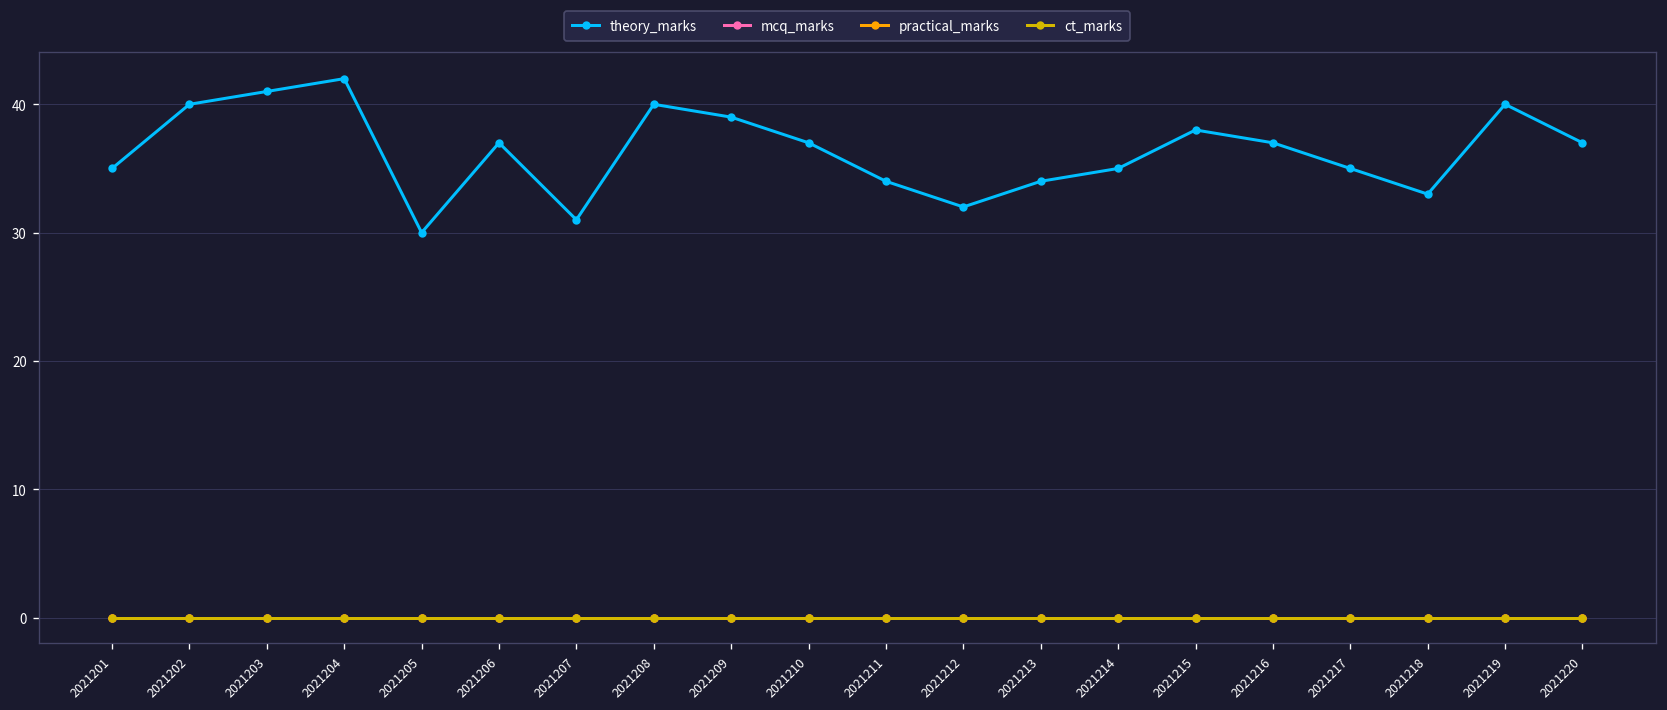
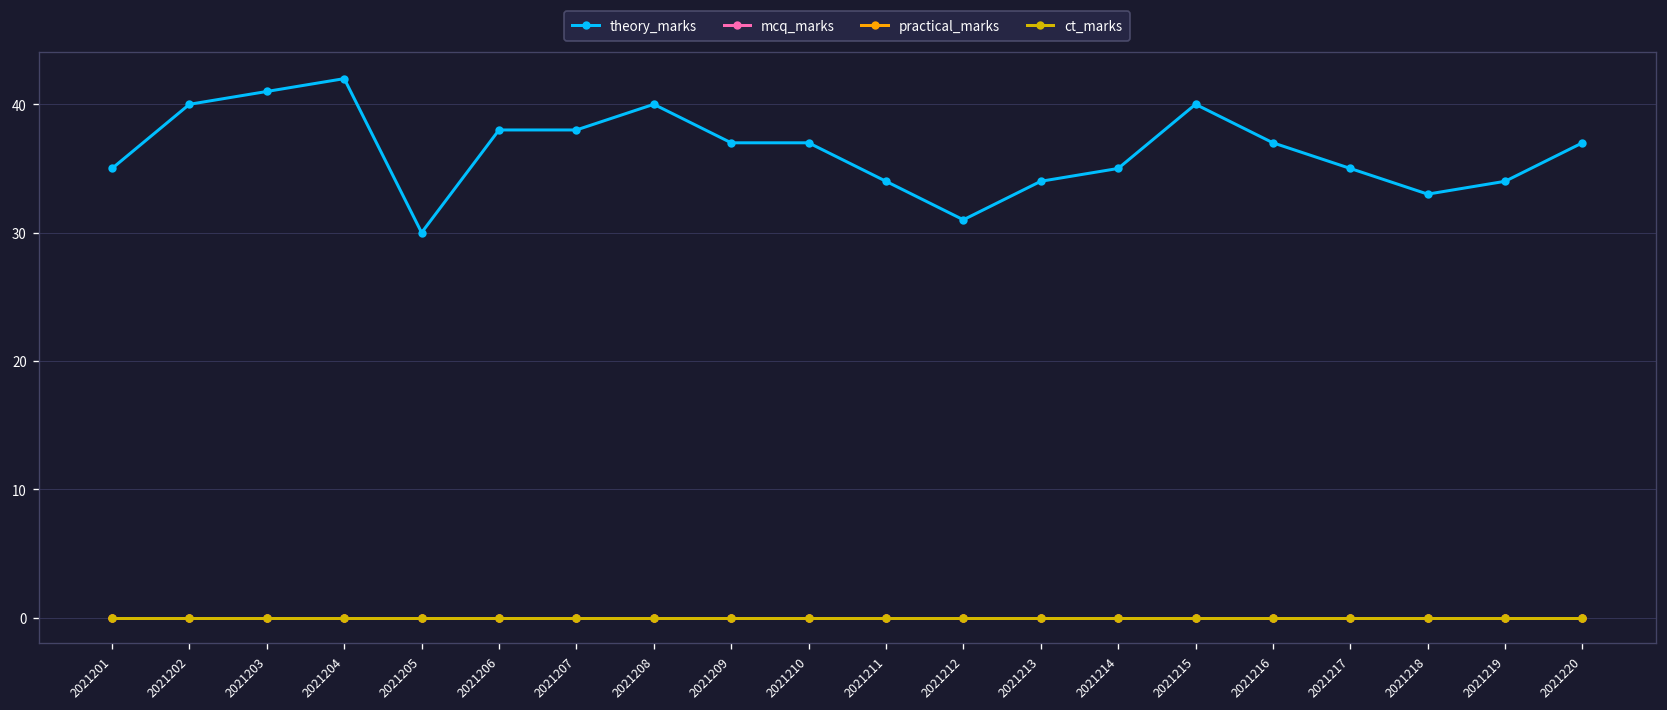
theory_marks, 2021206: 37 -> 38
theory_marks, 2021207: 31 -> 38
theory_marks, 2021209: 39 -> 37
theory_marks, 2021212: 32 -> 31
theory_marks, 2021215: 38 -> 40
theory_marks, 2021219: 40 -> 34
